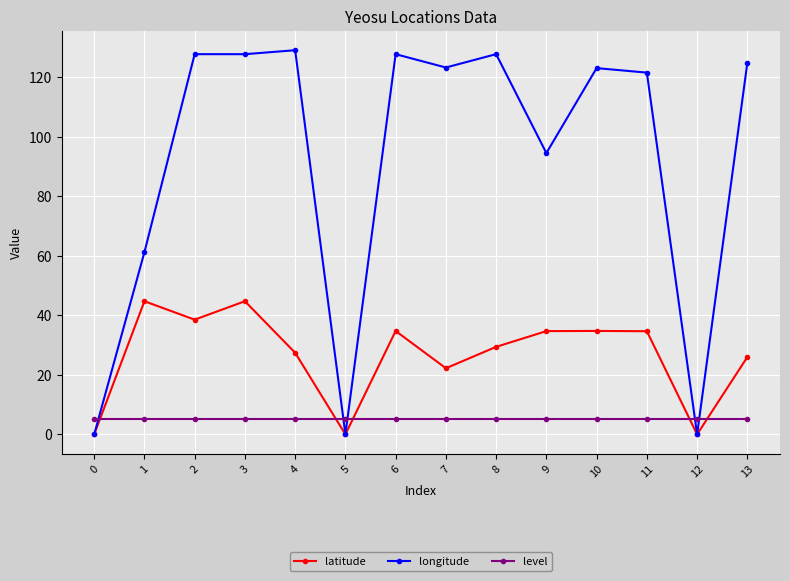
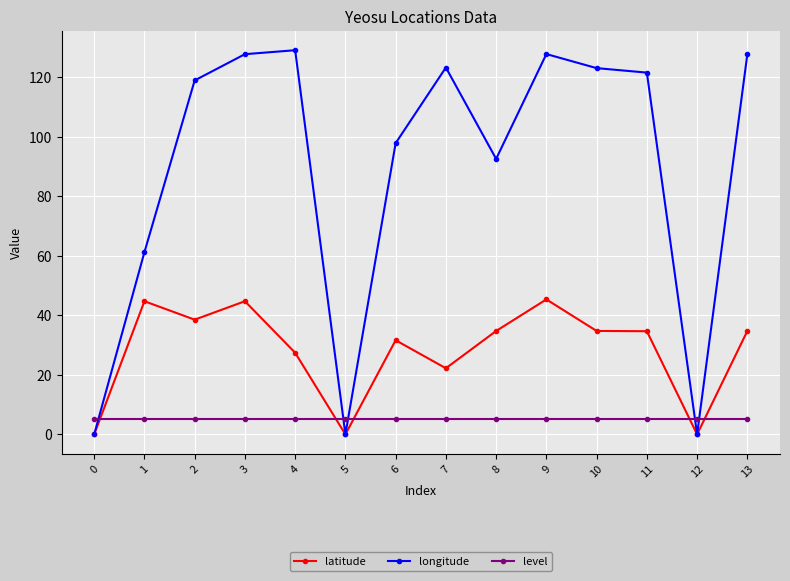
longitude, 2: 128 -> 119
latitude, 6: 35 -> 32
longitude, 6: 128 -> 98
latitude, 8: 29 -> 35
longitude, 8: 128 -> 93
latitude, 9: 35 -> 45
longitude, 9: 95 -> 128
latitude, 13: 26 -> 35
longitude, 13: 125 -> 128
